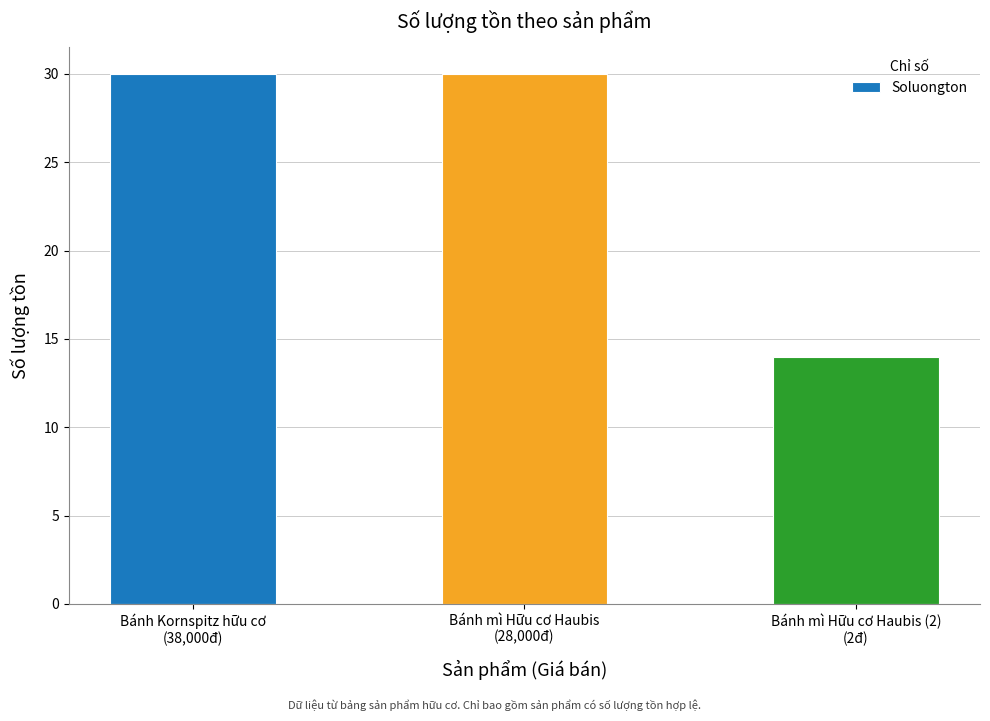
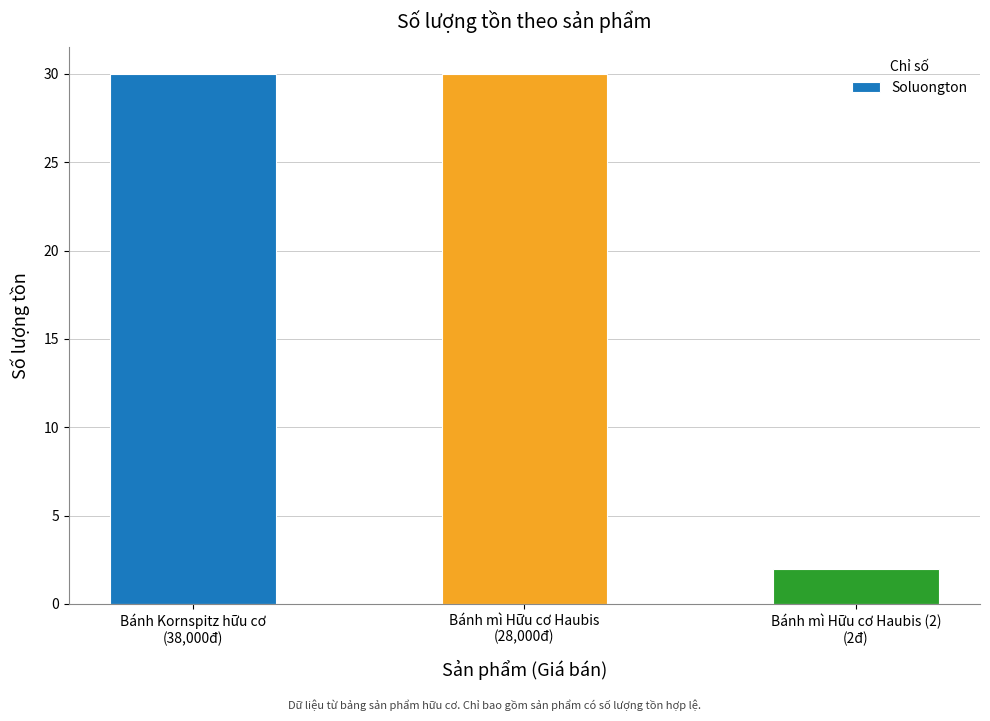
Bánh mì Hữu cơ Haubis (2) (2đ): 14 -> 2
